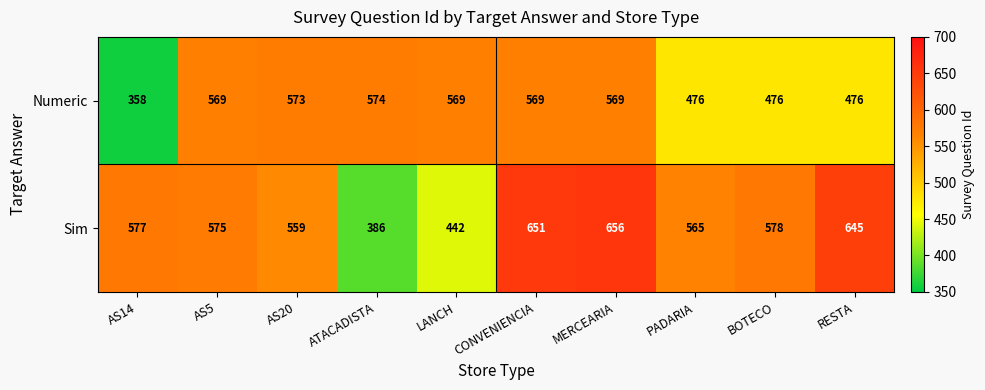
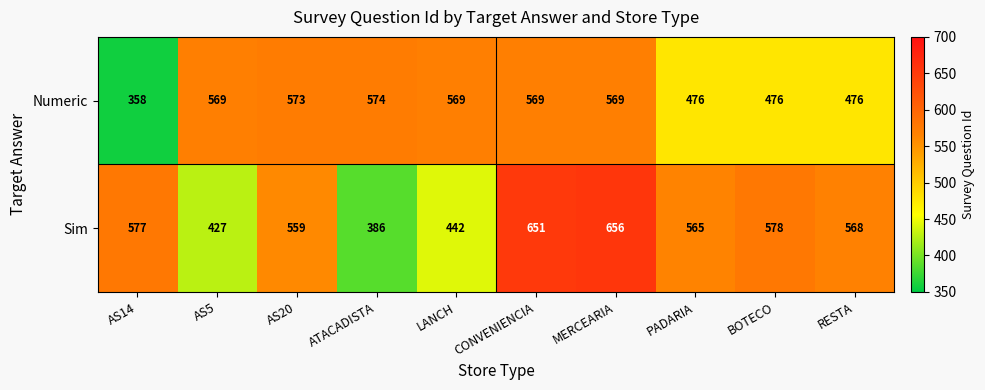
Sim, AS5: 575 -> 427
Sim, RESTA: 645 -> 568
